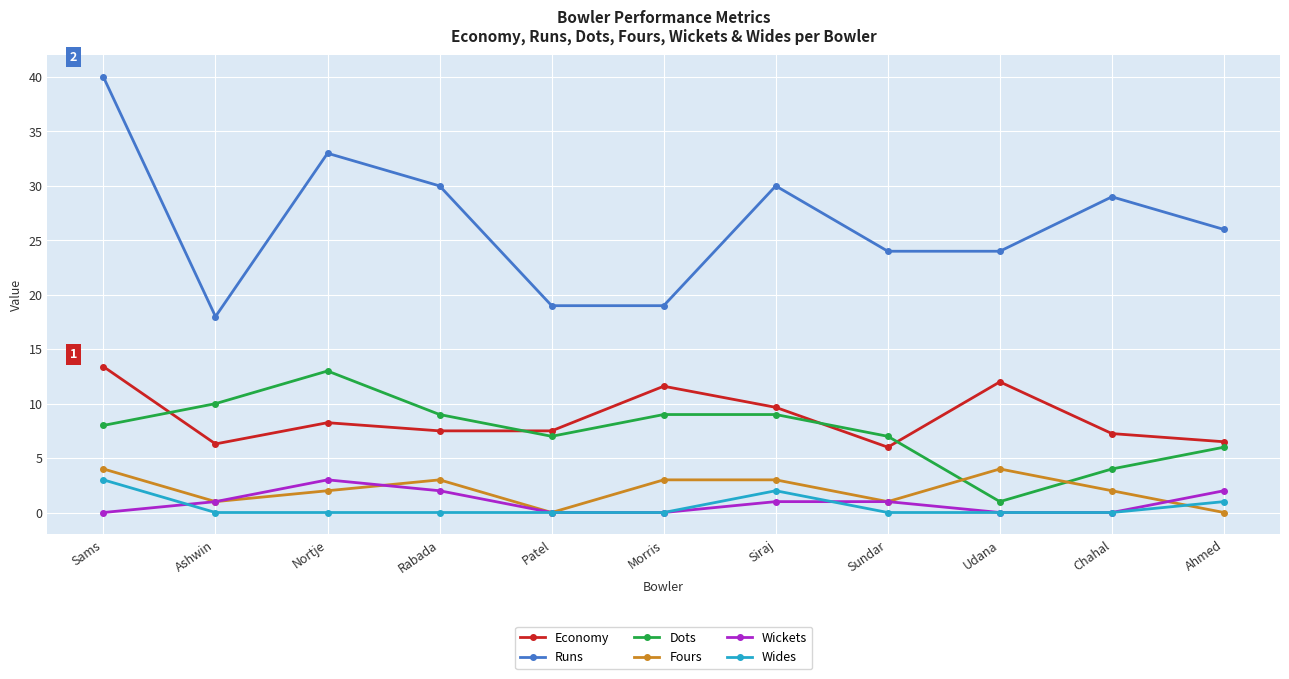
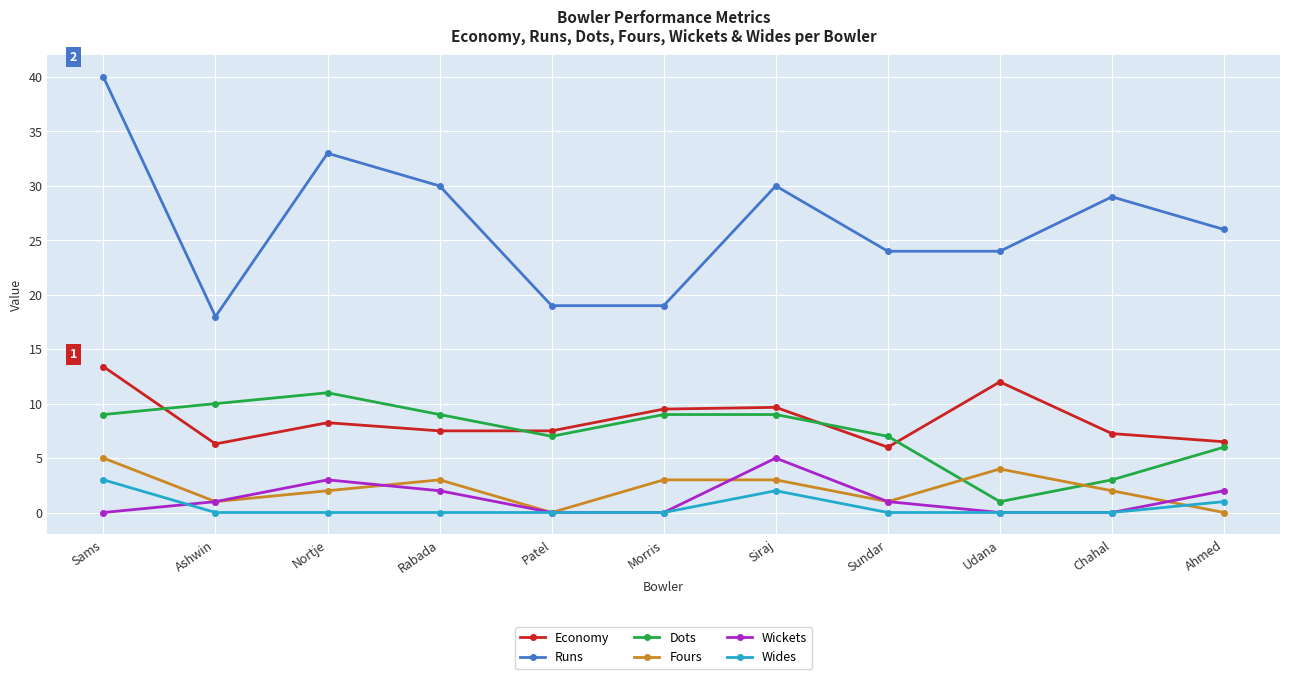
Dots, Sams: 8 -> 9
Fours, Sams: 4 -> 5
Dots, Nortje: 13 -> 11
Economy, Morris: 11.6 -> 9.5
Wickets, Siraj: 1 -> 5
Dots, Chahal: 4 -> 3
